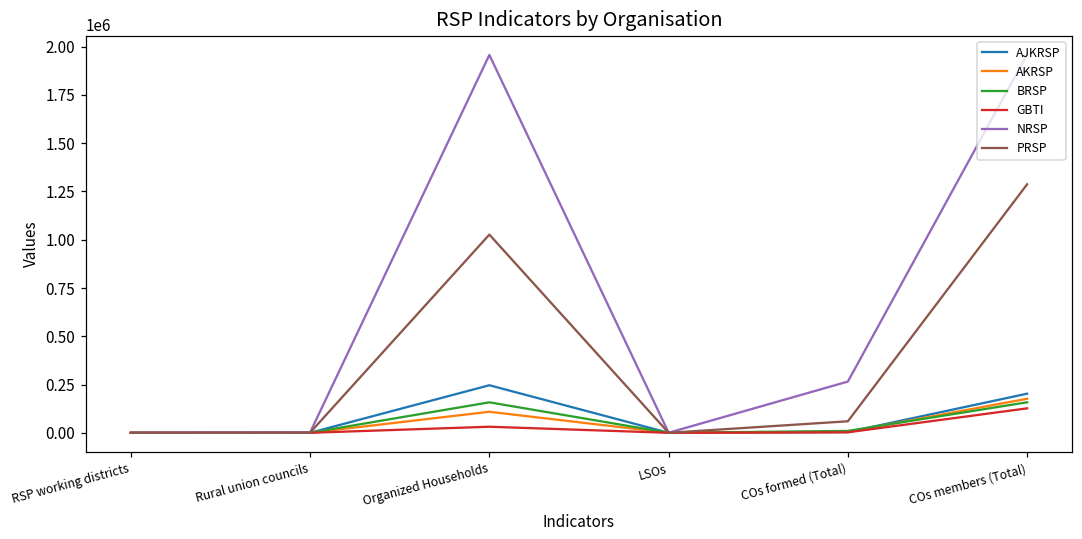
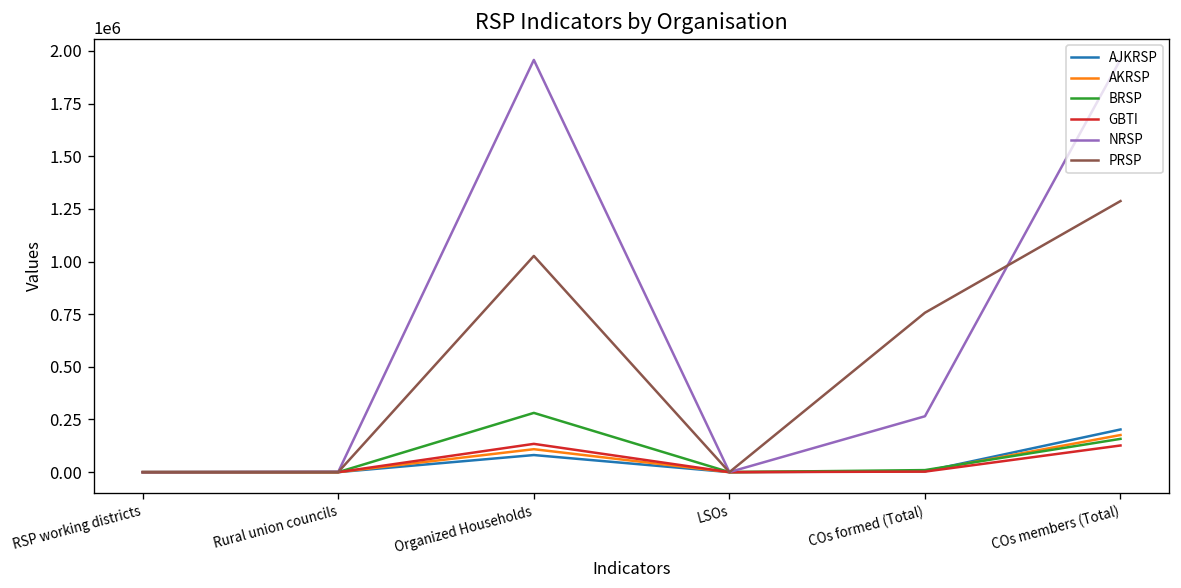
AJKRSP, Organized Households: 250000 -> 80000
BRSP, Organized Households: 160000 -> 280000
GBTI, Organized Households: 30000 -> 130000
PRSP, COs formed (Total): 60000 -> 760000
